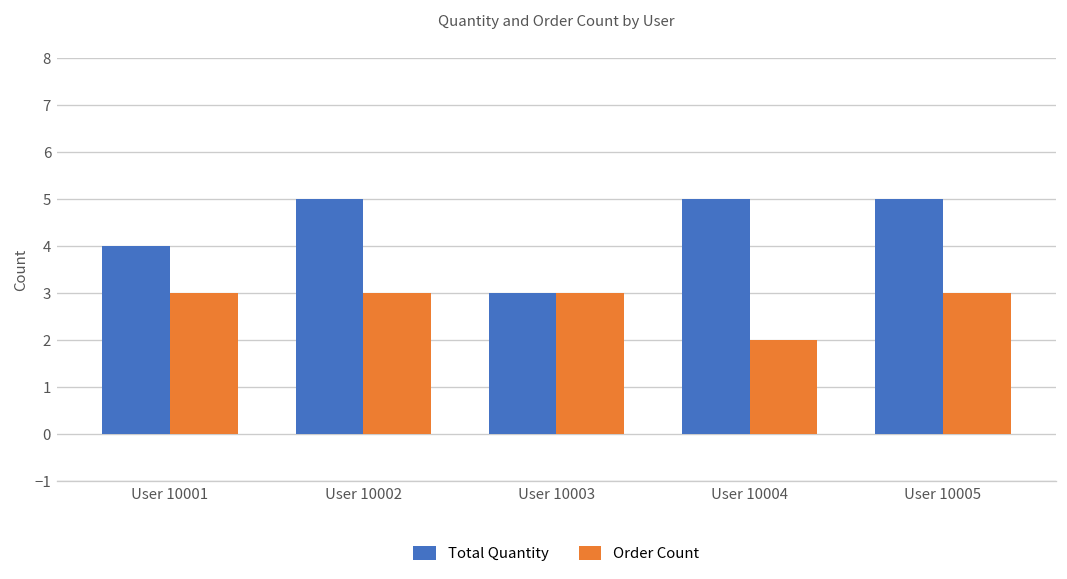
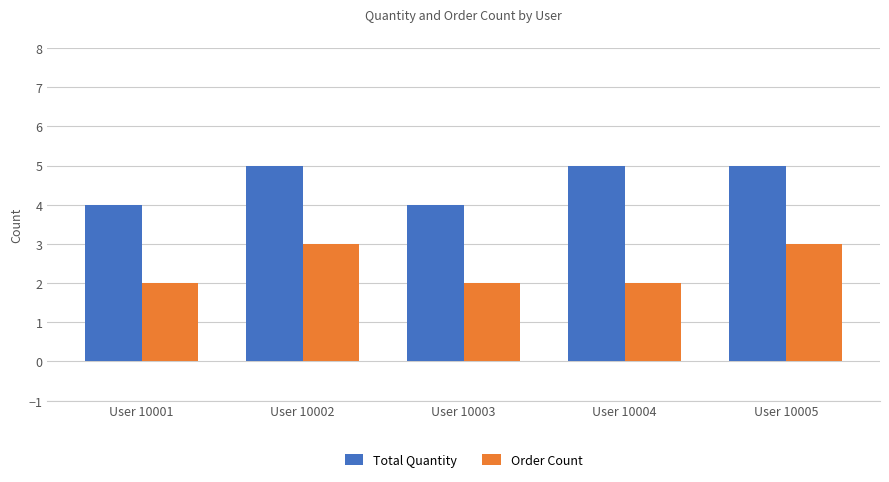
Order Count, User 10001: 3 -> 2
Total Quantity, User 10003: 3 -> 4
Order Count, User 10003: 3 -> 2
